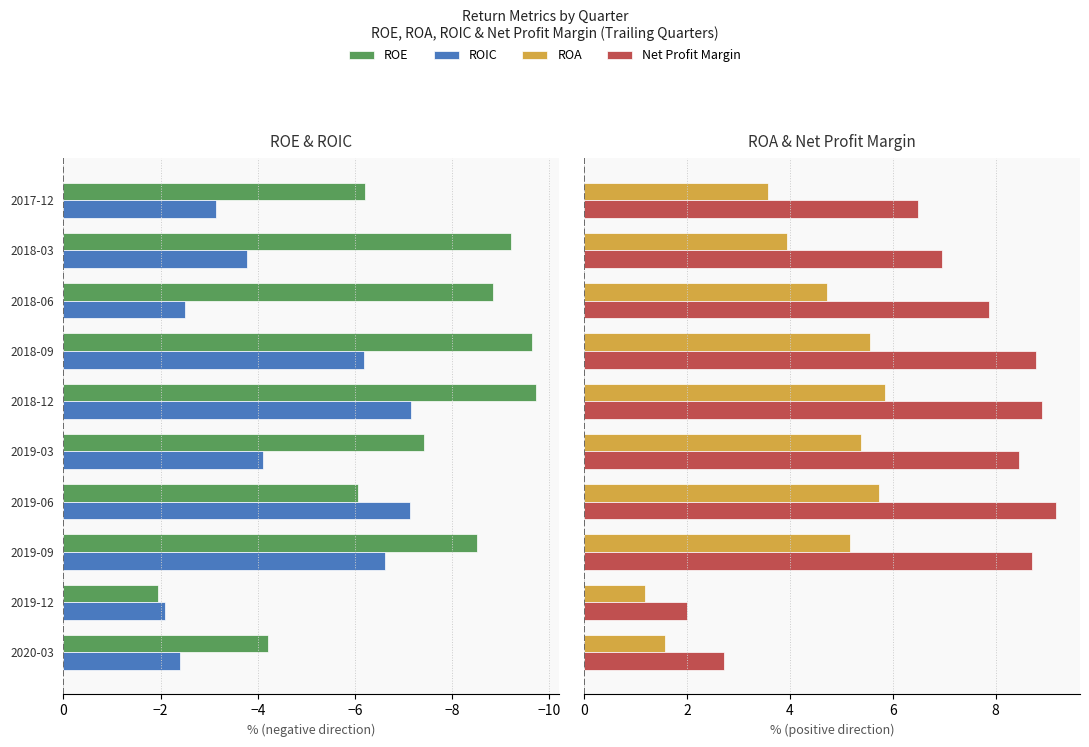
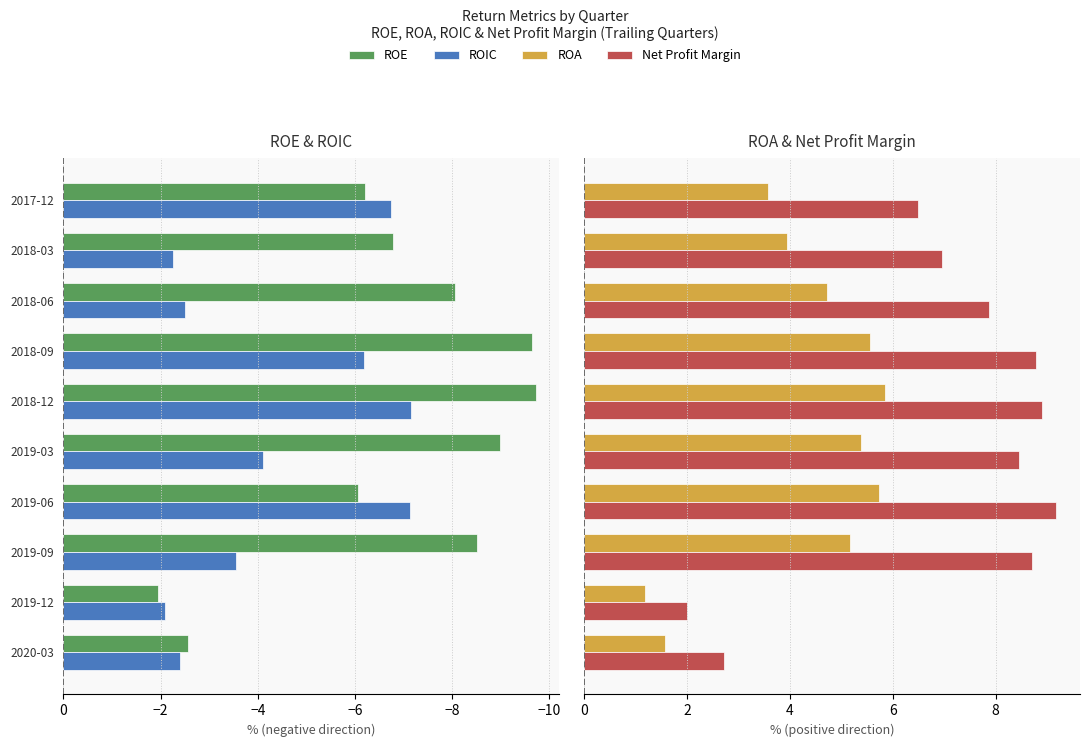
ROE & ROIC, ROIC, 2017-12: -3.1 -> -6.7
ROE & ROIC, ROE, 2018-03: -9.2 -> -6.8
ROE & ROIC, ROIC, 2018-03: -3.8 -> -2.3
ROE & ROIC, ROE, 2018-06: -8.8 -> -8.1
ROE & ROIC, ROE, 2019-03: -7.4 -> -9.0
ROE & ROIC, ROIC, 2019-09: -6.6 -> -3.6
ROE & ROIC, ROE, 2020-03: -4.2 -> -2.6
